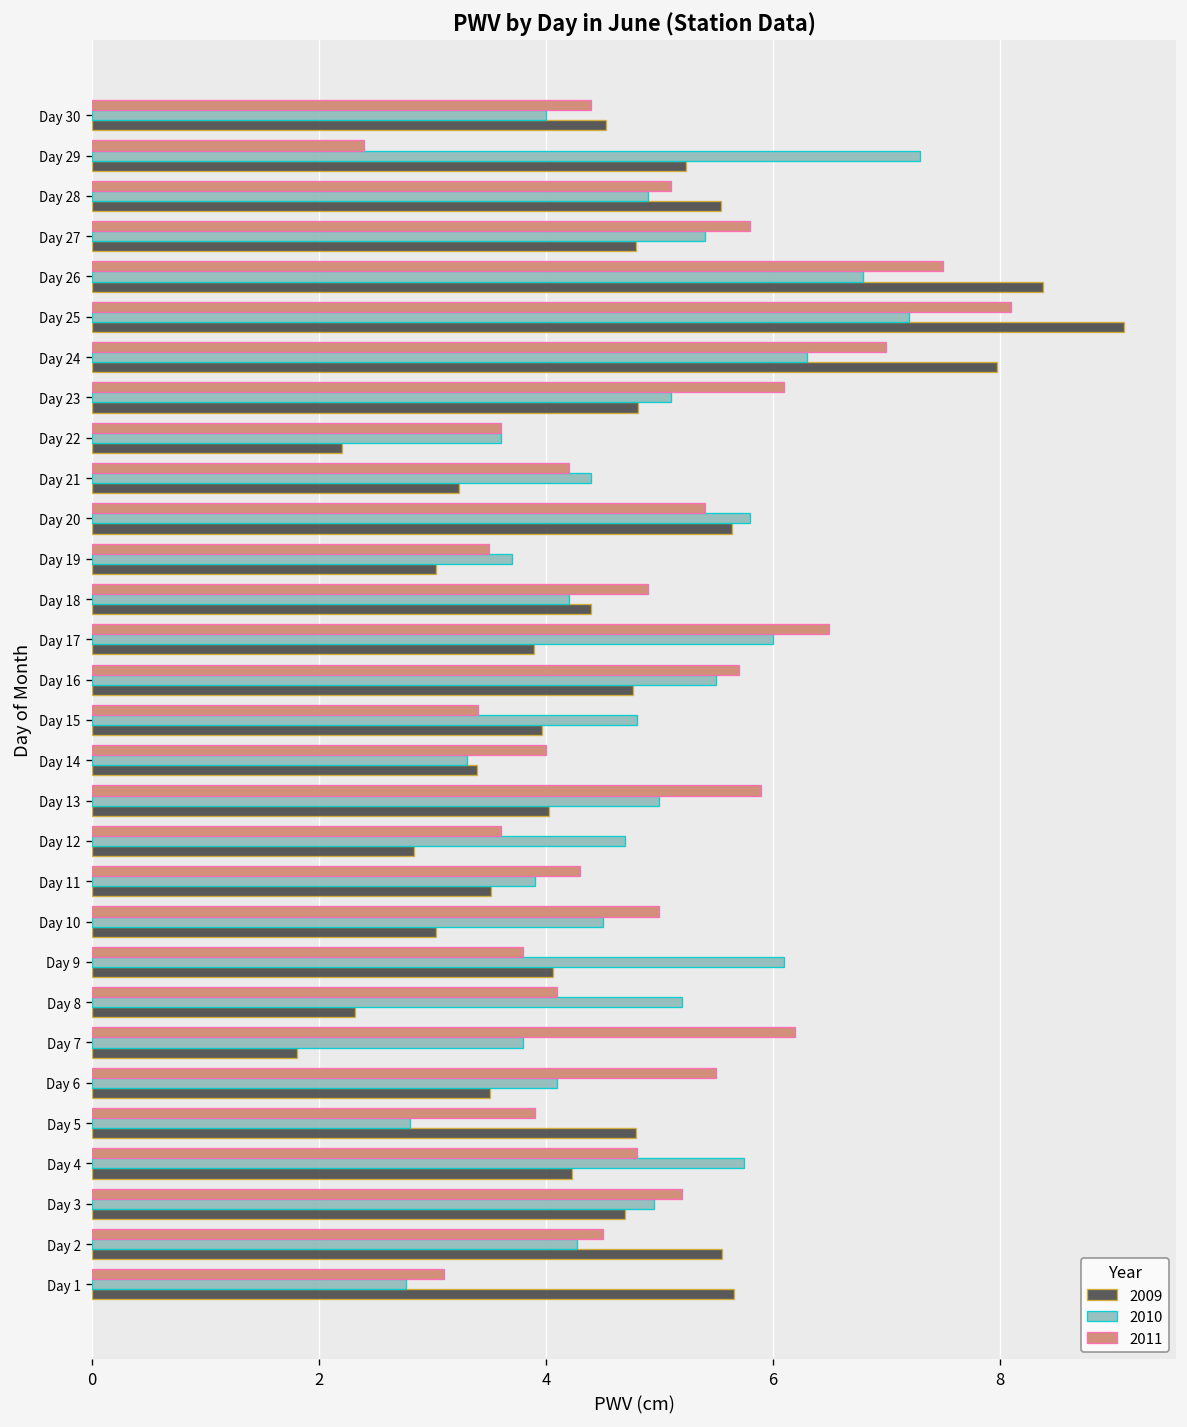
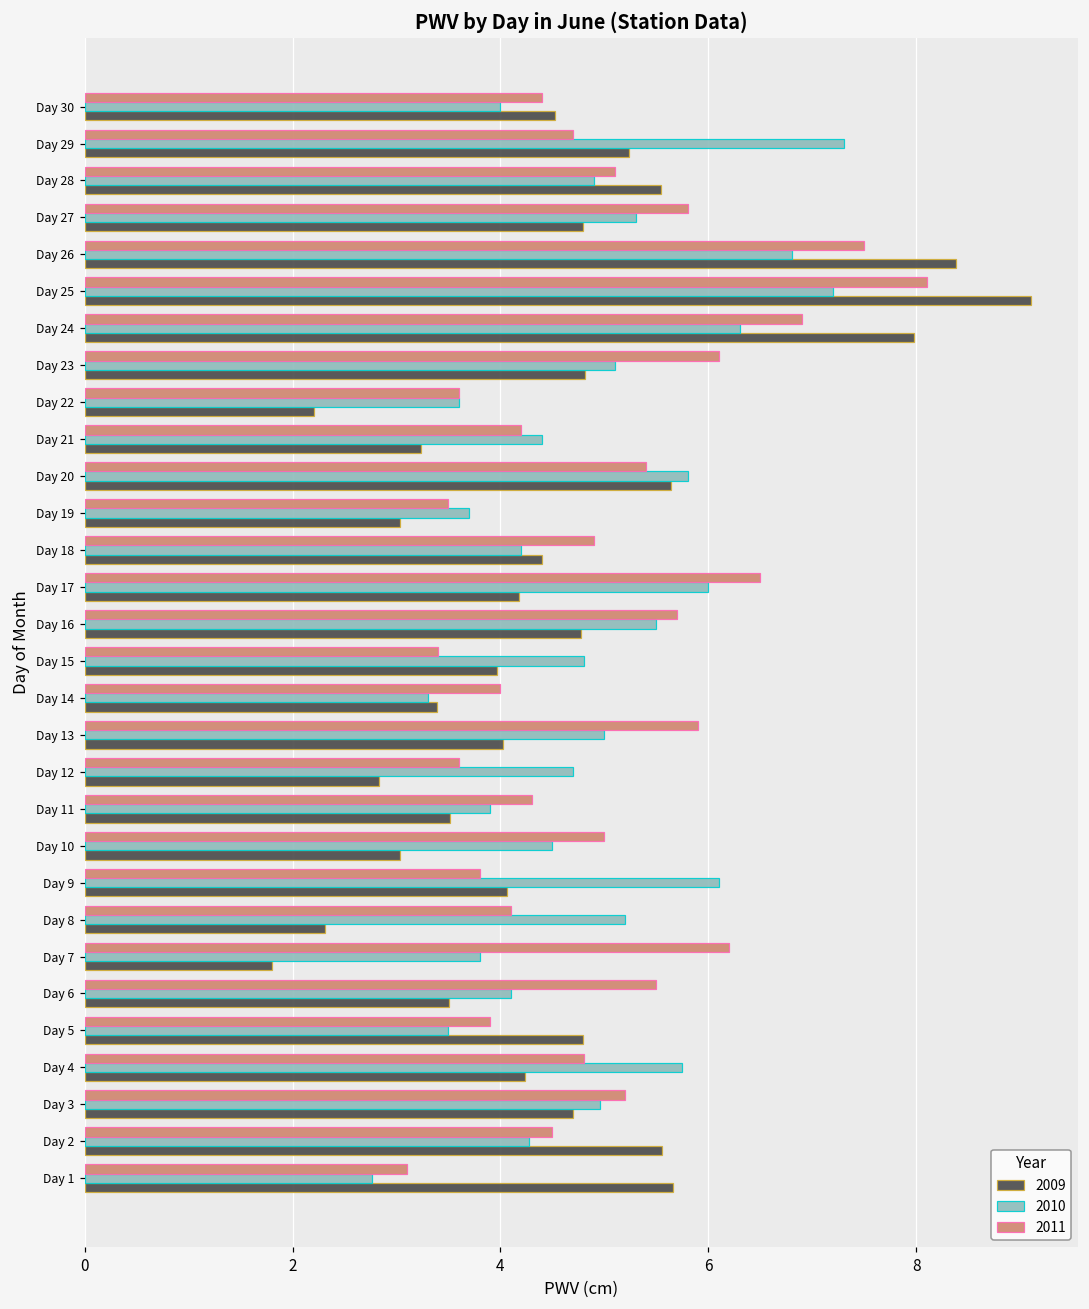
2011, Day 29: 2.4 -> 4.7
2010, Day 27: 5.4 -> 5.3
2011, Day 24: 7.0 -> 6.9
2009, Day 17: 3.9 -> 4.2
2010, Day 5: 2.8 -> 3.5
